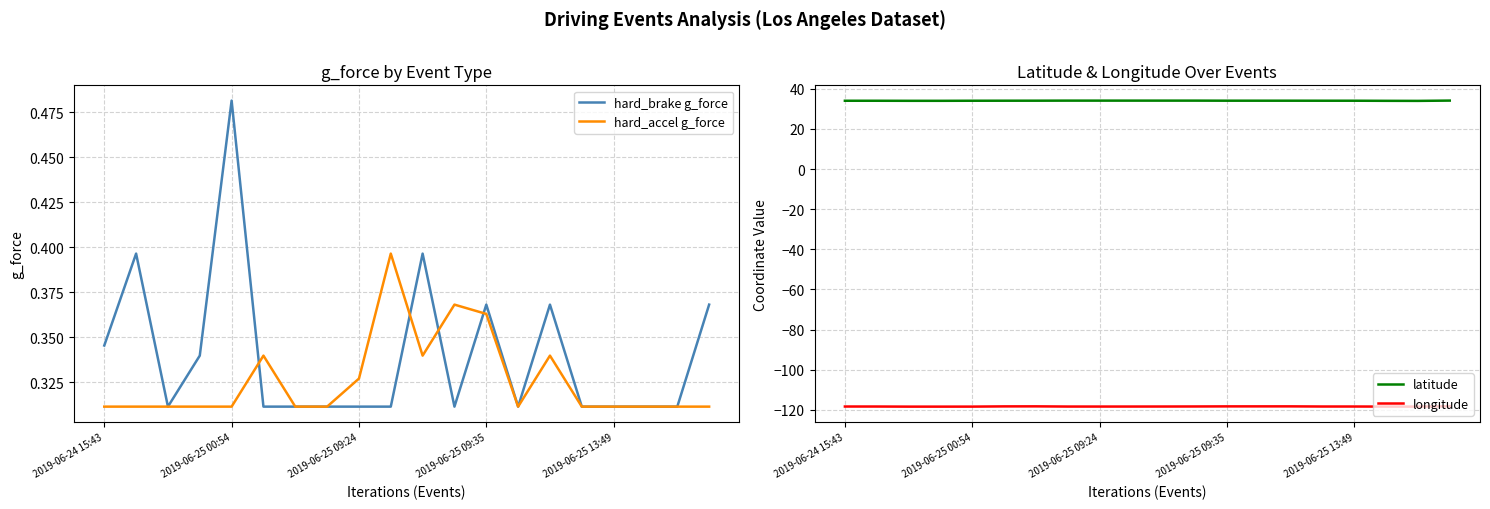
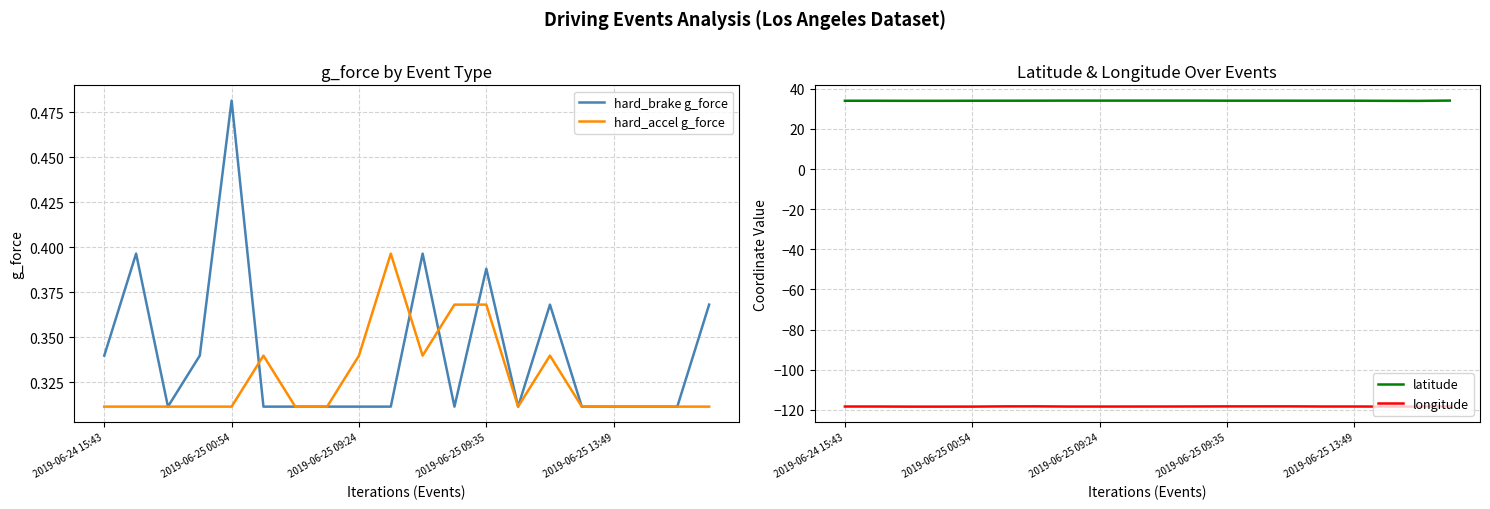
g_force by Event Type, hard_brake g_force, 2019-06-24 15:43: 0.346 -> 0.340
g_force by Event Type, hard_accel g_force, 2019-06-25 09:24: 0.327 -> 0.340
g_force by Event Type, hard_brake g_force, 2019-06-25 09:35: 0.368 -> 0.388
g_force by Event Type, hard_accel g_force, 2019-06-25 09:35: 0.363 -> 0.368
